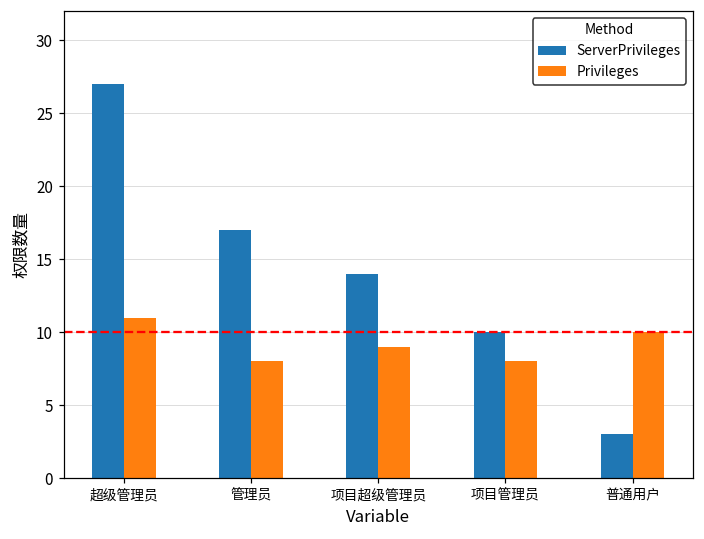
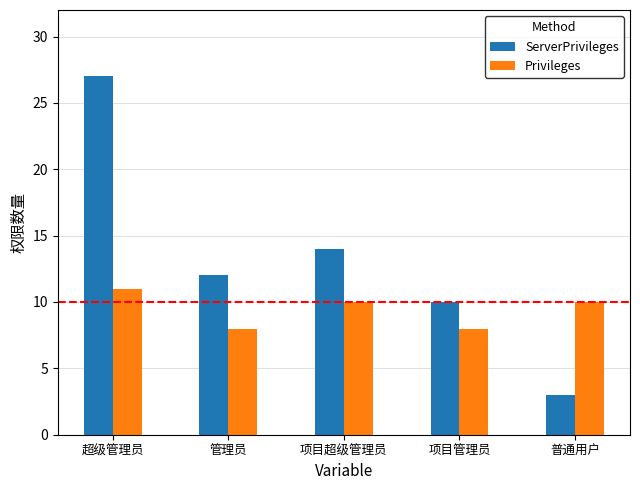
ServerPrivileges, 管理员: 17 -> 12
Privileges, 项目超级管理员: 9 -> 10
